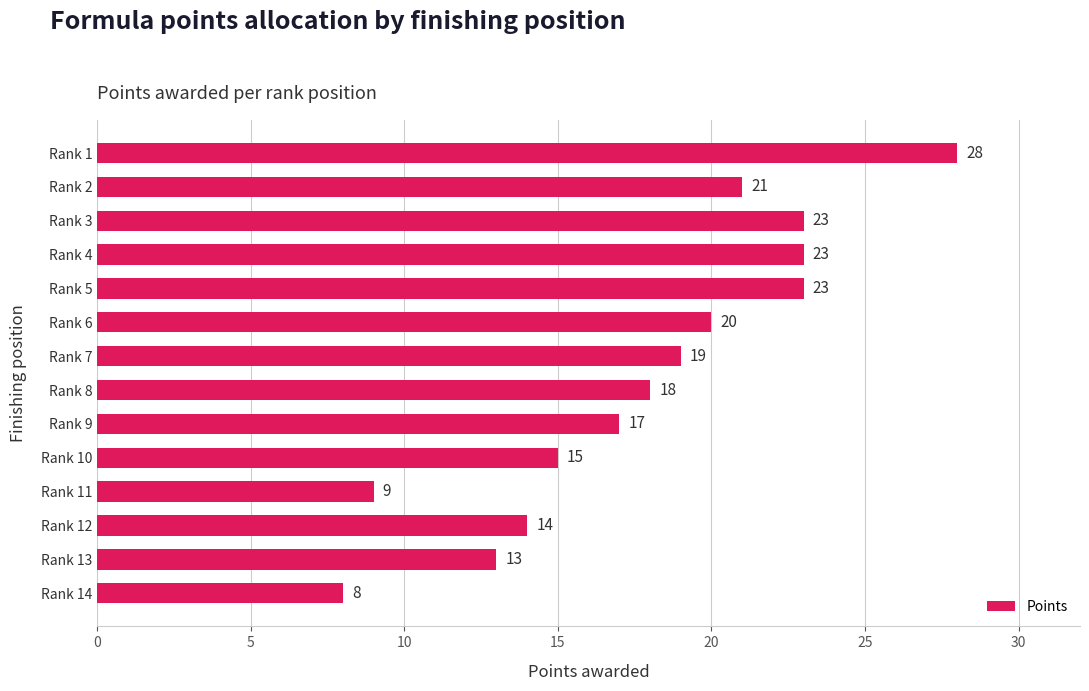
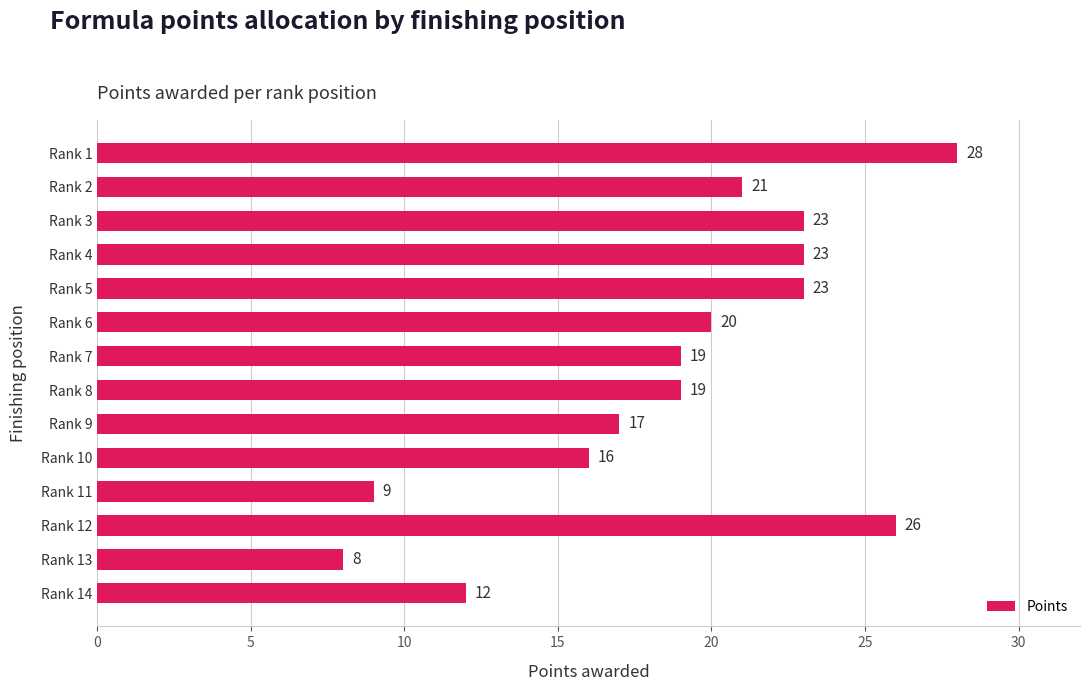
Rank 8: 18 -> 19
Rank 10: 15 -> 16
Rank 12: 14 -> 26
Rank 13: 13 -> 8
Rank 14: 8 -> 12
